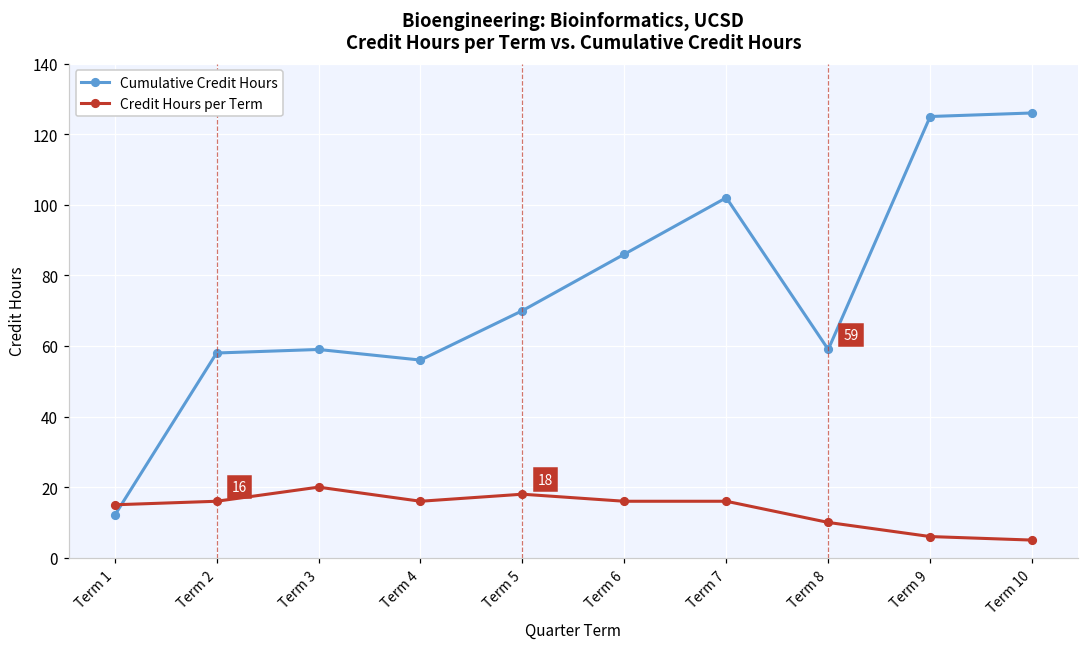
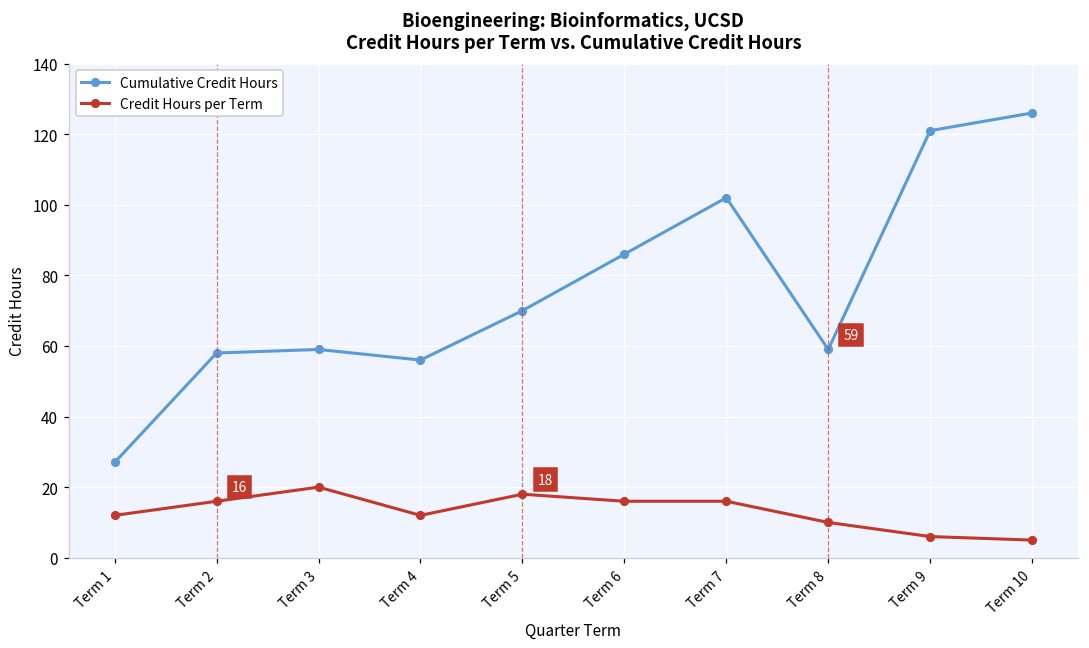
Cumulative Credit Hours, Term 1: 12 -> 27
Credit Hours per Term, Term 1: 15 -> 12
Credit Hours per Term, Term 4: 16 -> 12
Cumulative Credit Hours, Term 9: 125 -> 121
